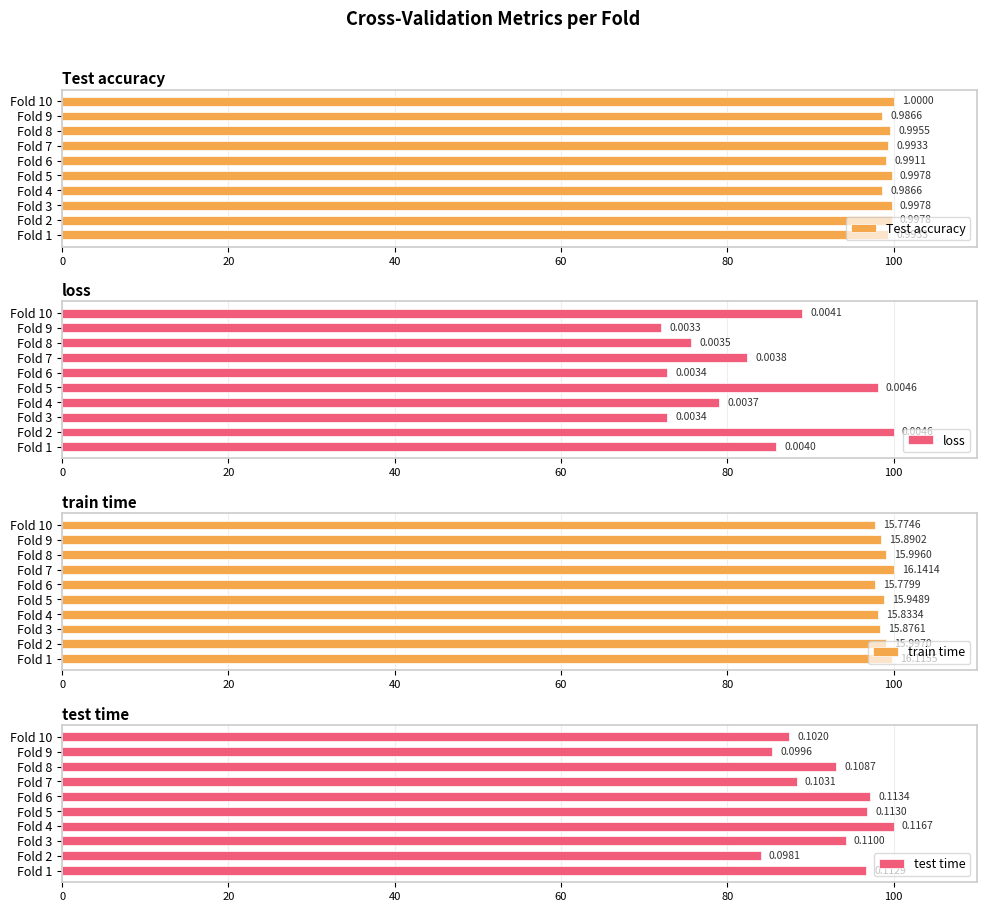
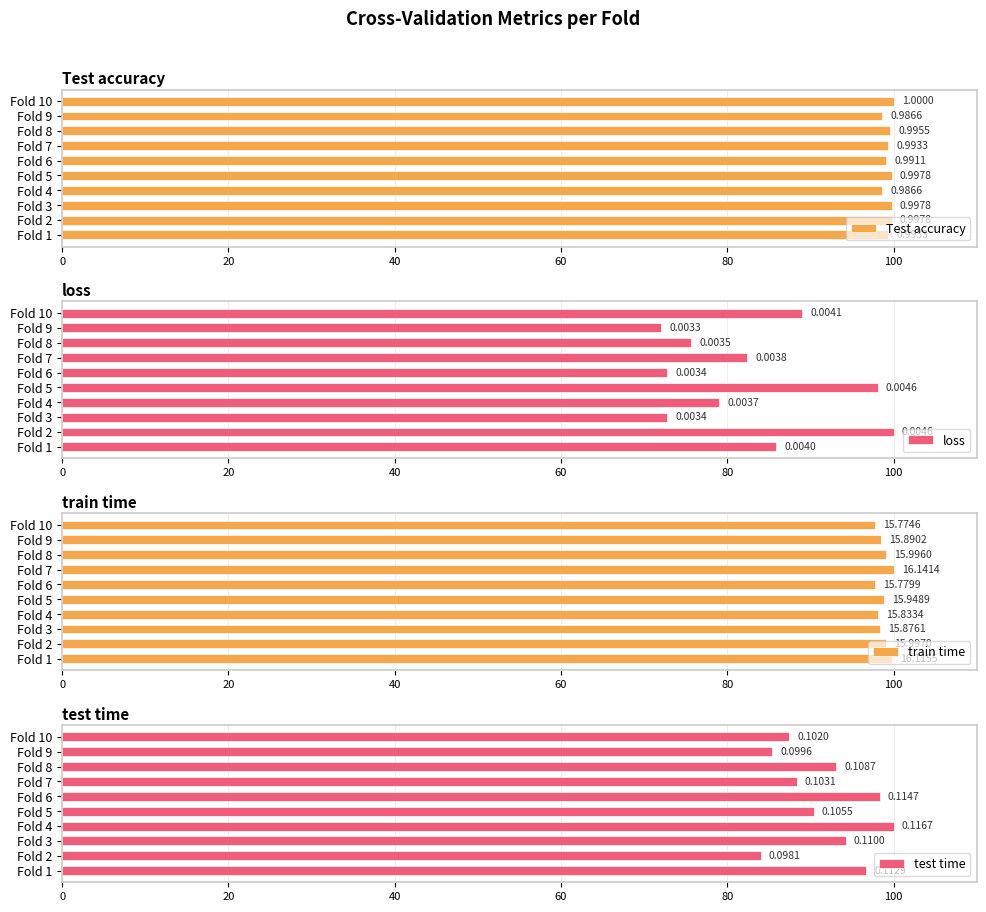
test time, Fold 6: 0.1134 -> 0.1147
test time, Fold 5: 0.1130 -> 0.1055
